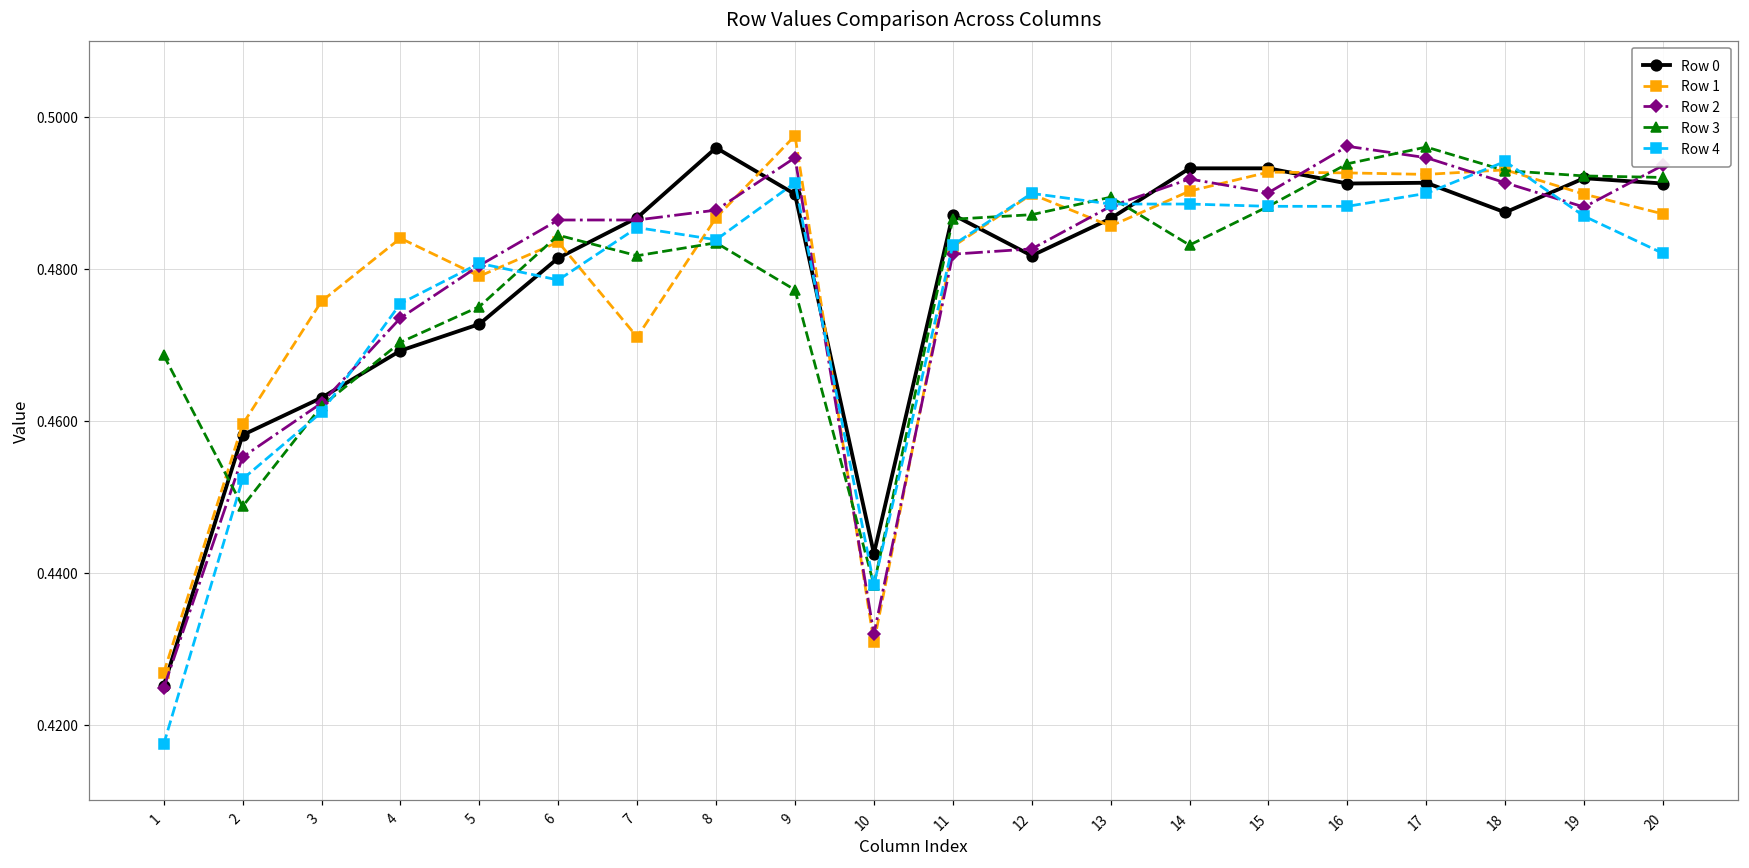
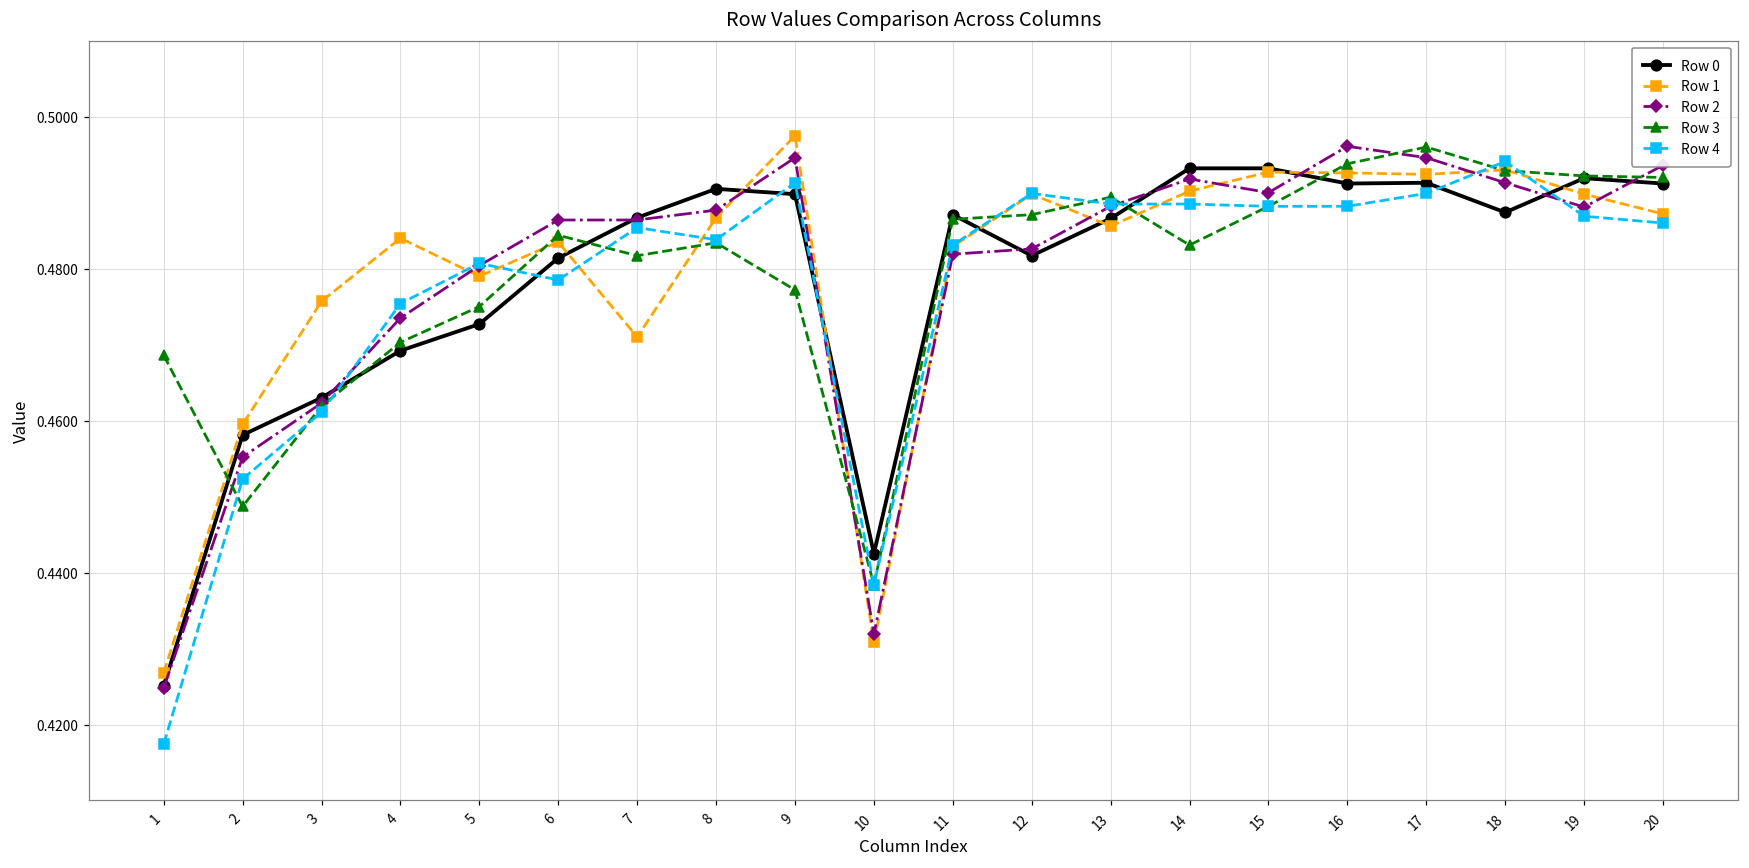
Row 0, 8: 0.496 -> 0.491
Row 4, 20: 0.482 -> 0.486
